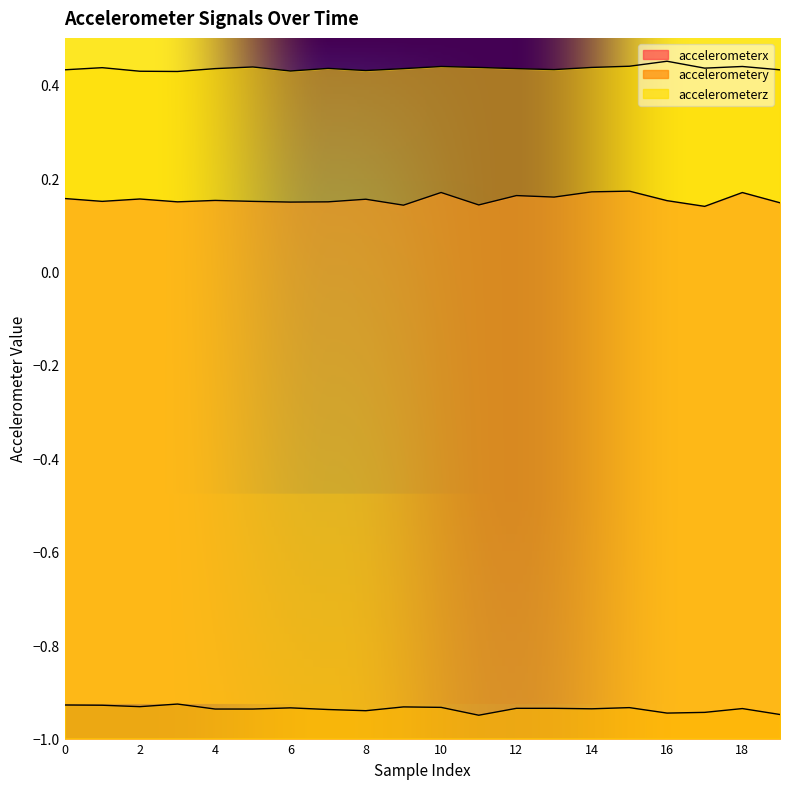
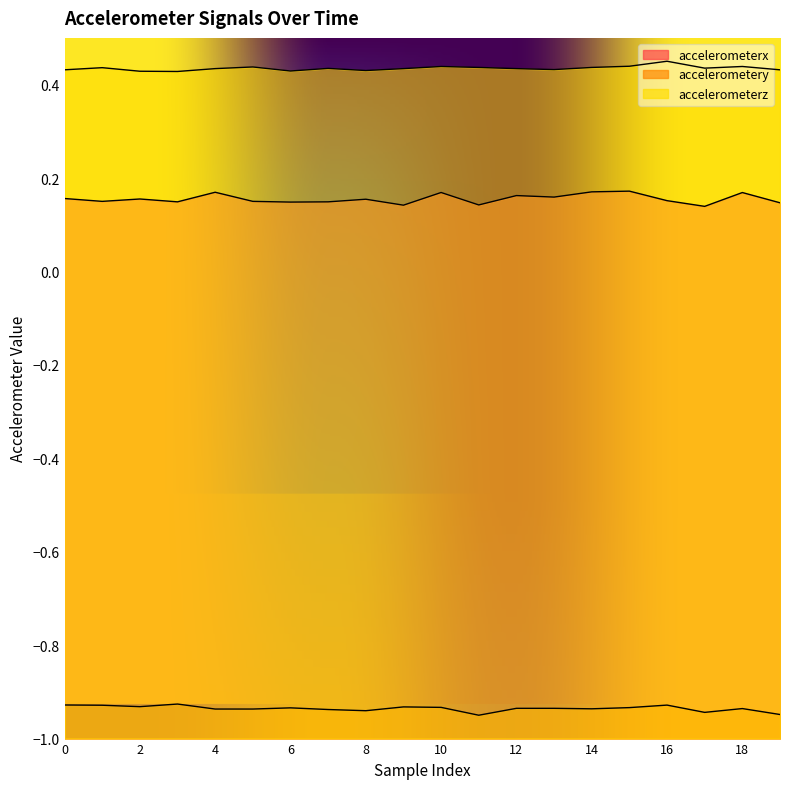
accelerometerx, 4: 0.15 -> 0.17
accelerometery, 16: -0.95 -> -0.93
